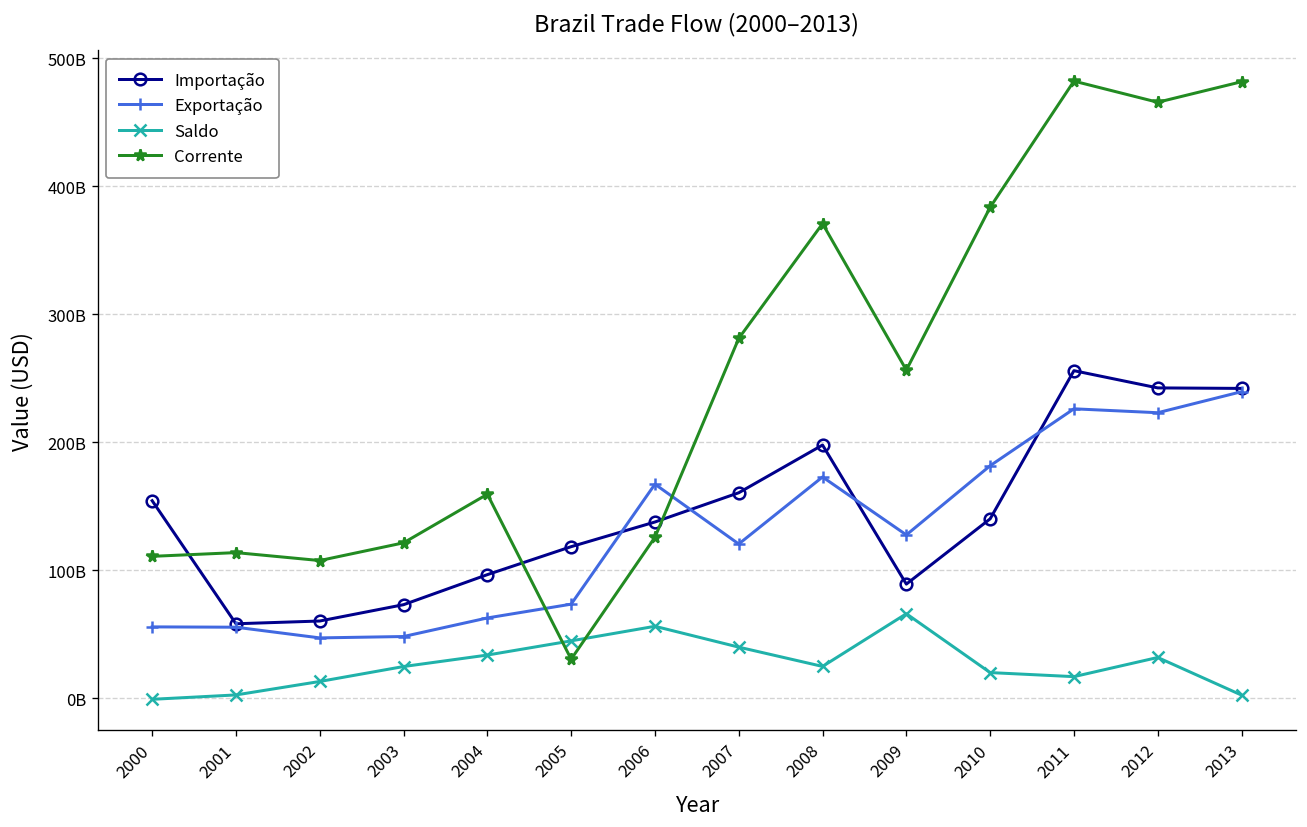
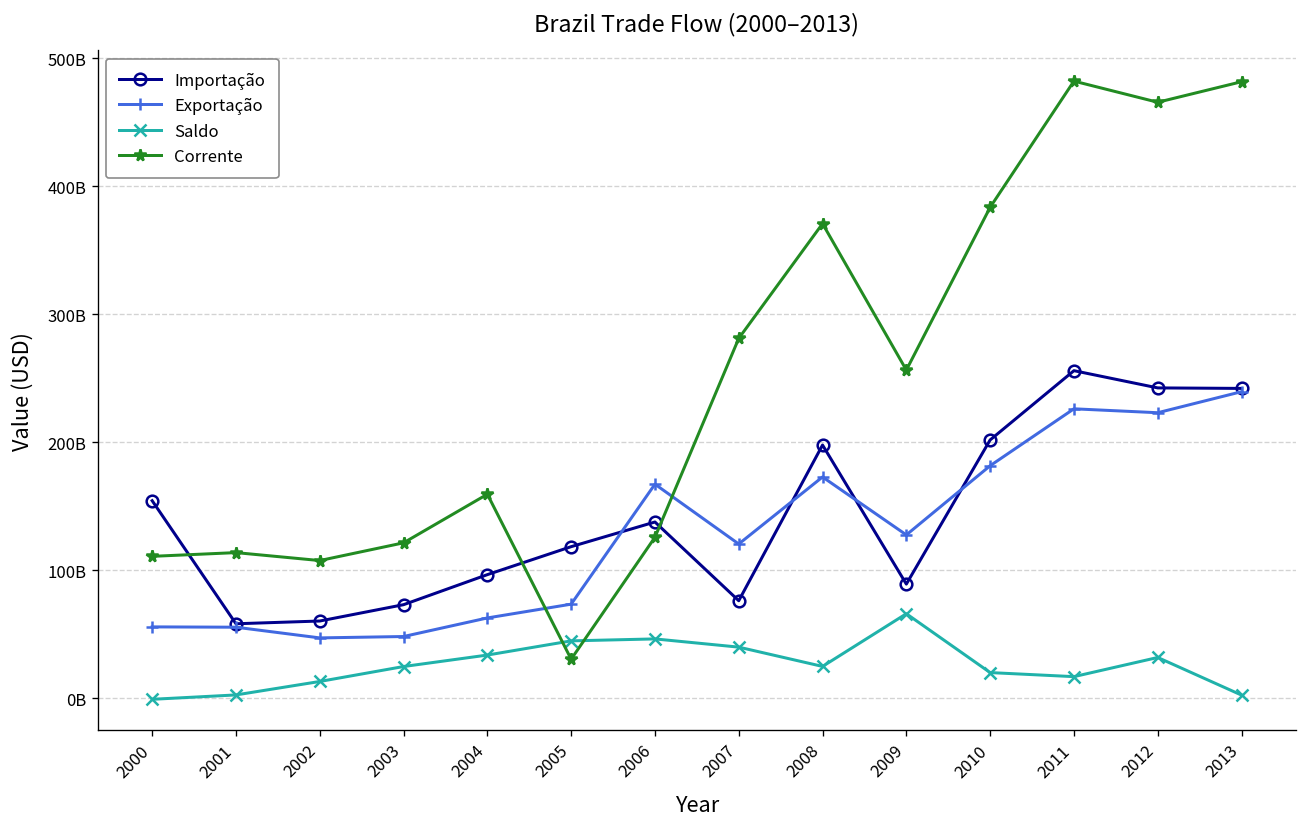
Saldo, 2006: 56000000000 -> 46000000000
Importação, 2007: 161000000000 -> 76000000000
Importação, 2010: 140000000000 -> 202000000000
